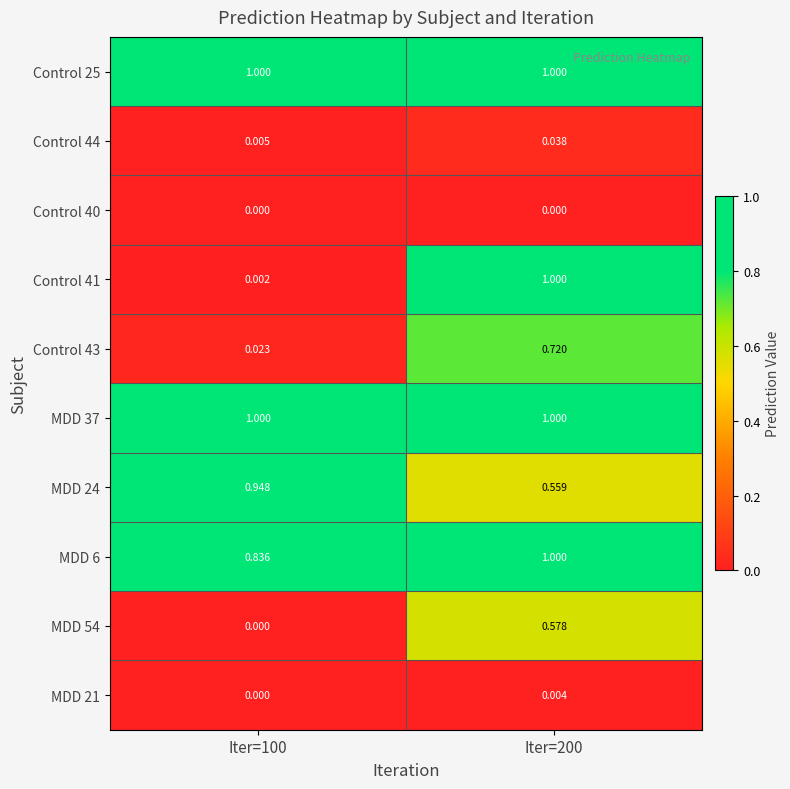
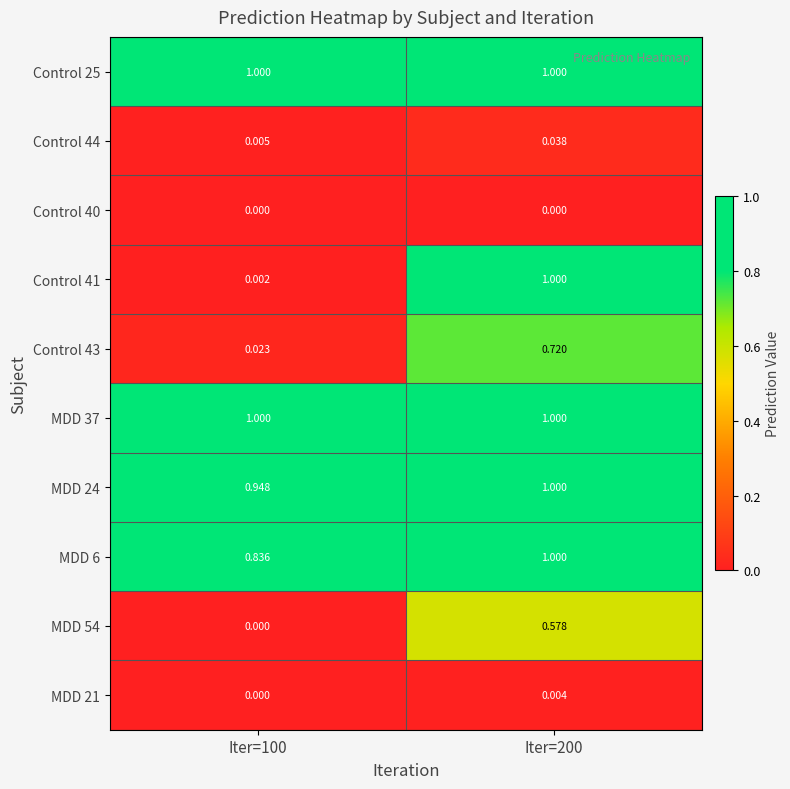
MDD 24, Iter=200: 0.559 -> 1.000
